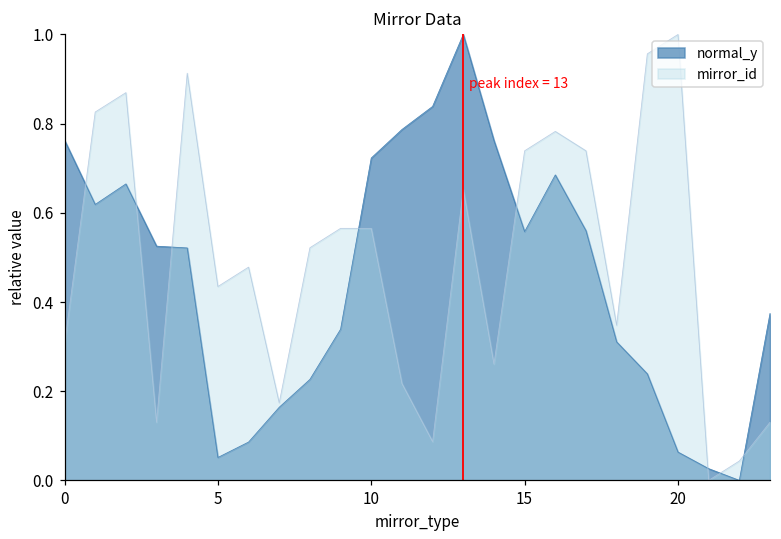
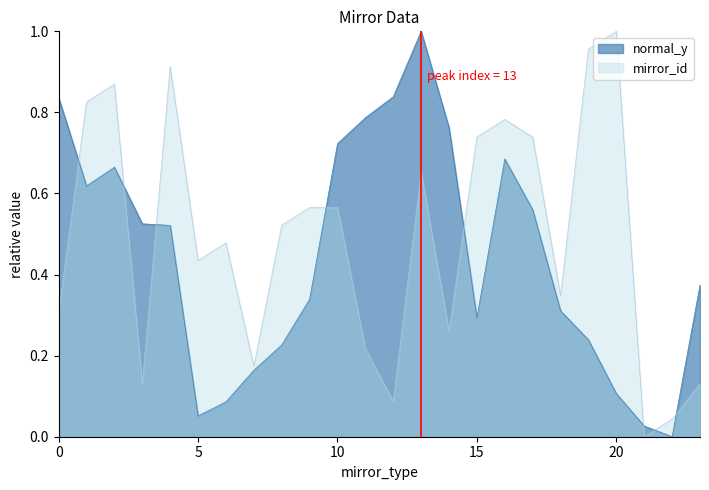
normal_y, 0: 0.76 -> 0.84
normal_y, 15: 0.56 -> 0.29
normal_y, 20: 0.06 -> 0.11
